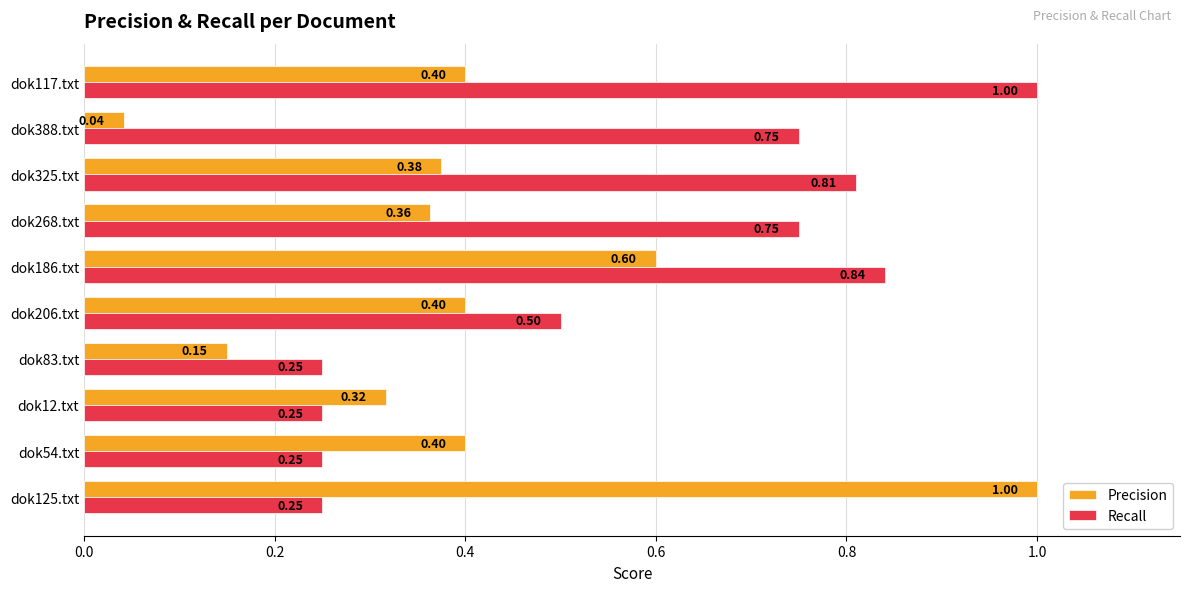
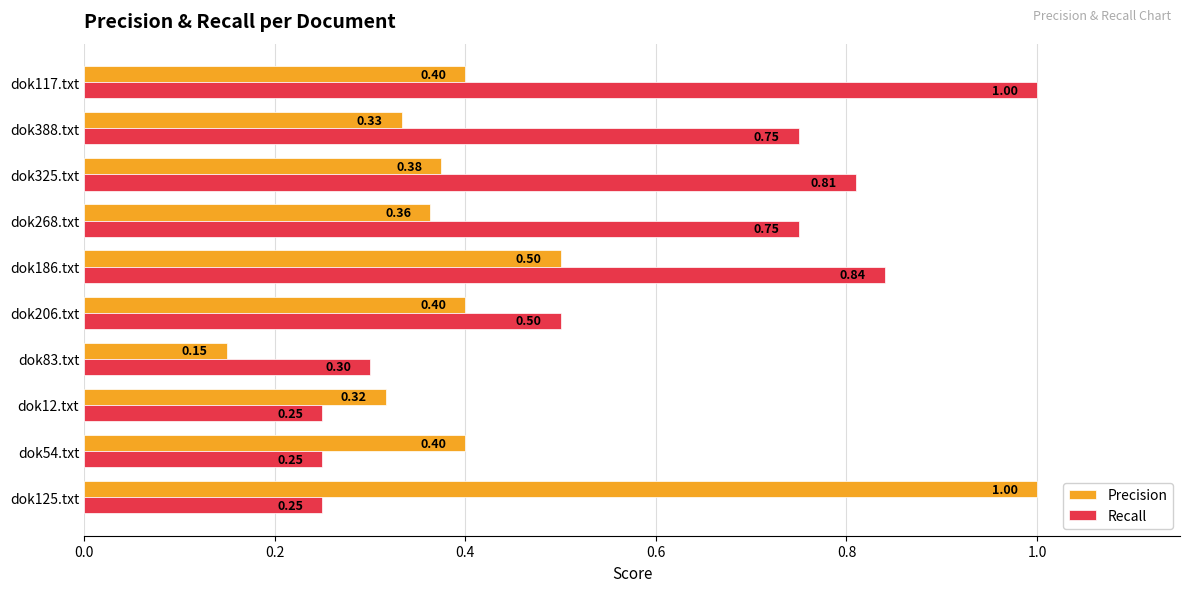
Precision, dok388.txt: 0.04 -> 0.33
Precision, dok186.txt: 0.60 -> 0.50
Recall, dok83.txt: 0.25 -> 0.30
